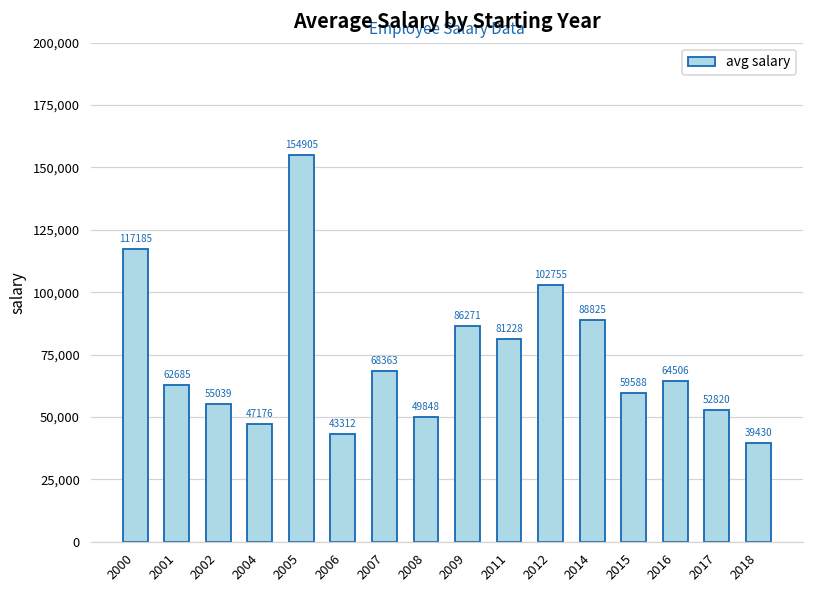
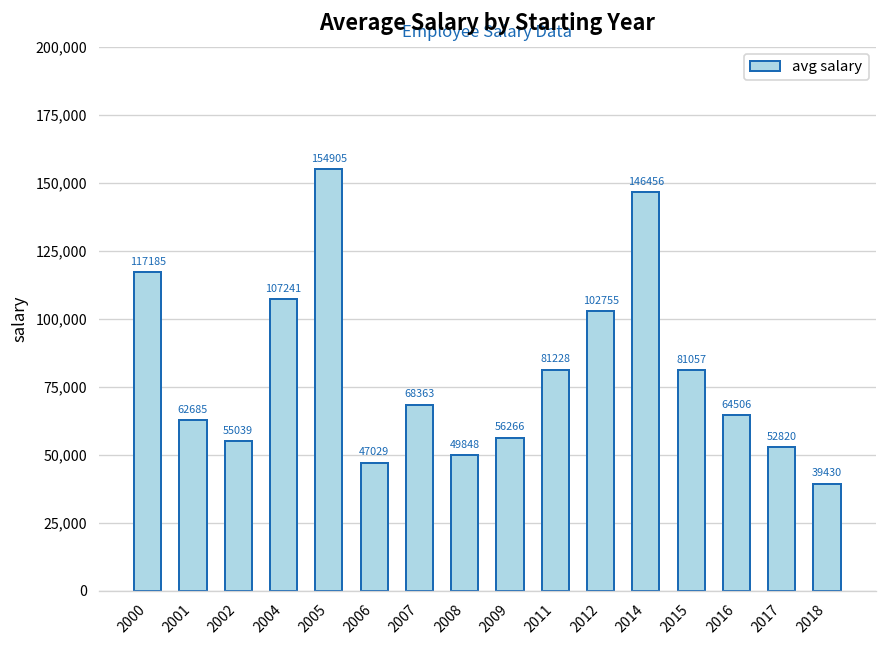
2004: 47176 -> 107241
2006: 43312 -> 47029
2009: 86271 -> 56266
2014: 88825 -> 146456
2015: 59588 -> 81057
